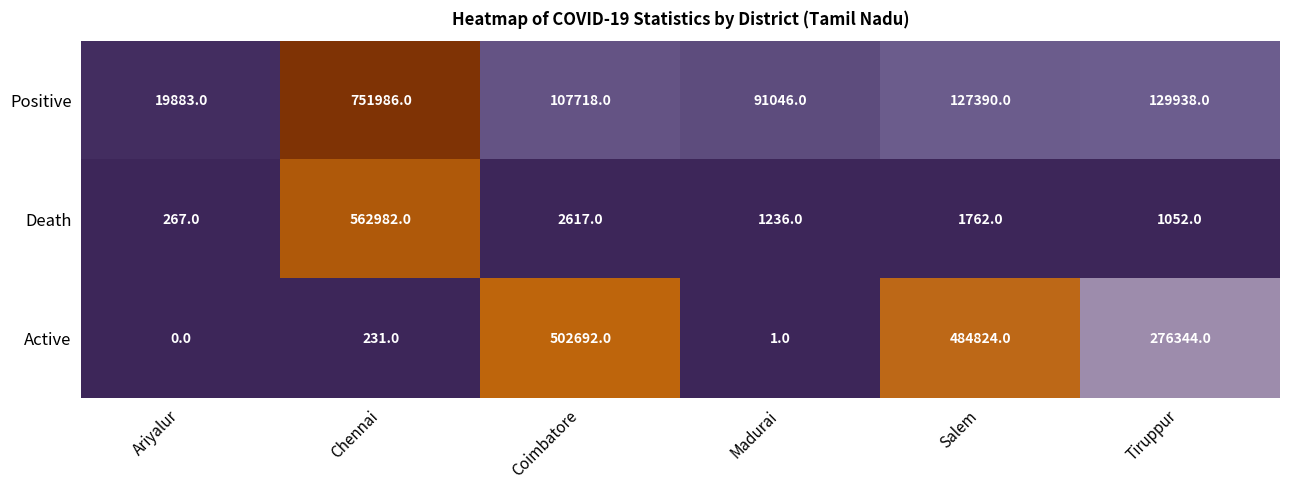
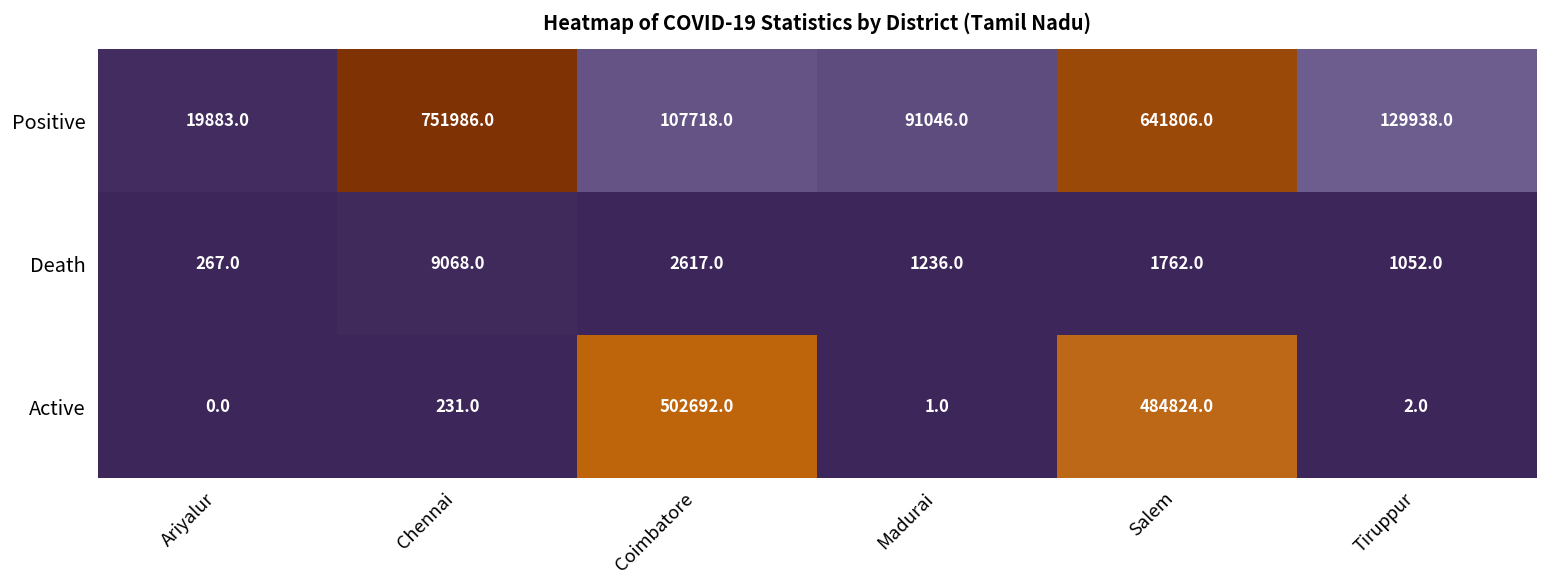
Positive, Salem: 127390.0 -> 641806.0
Death, Chennai: 562982.0 -> 9068.0
Active, Tiruppur: 276344.0 -> 2.0
